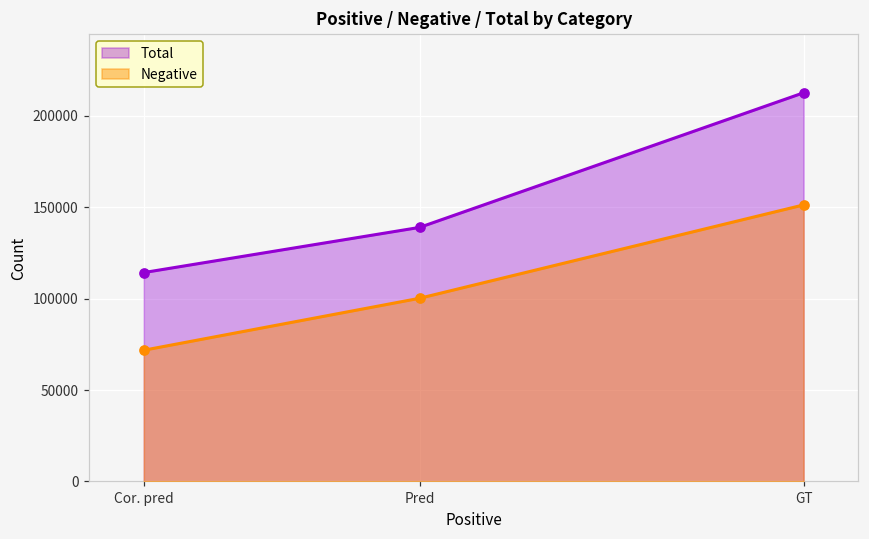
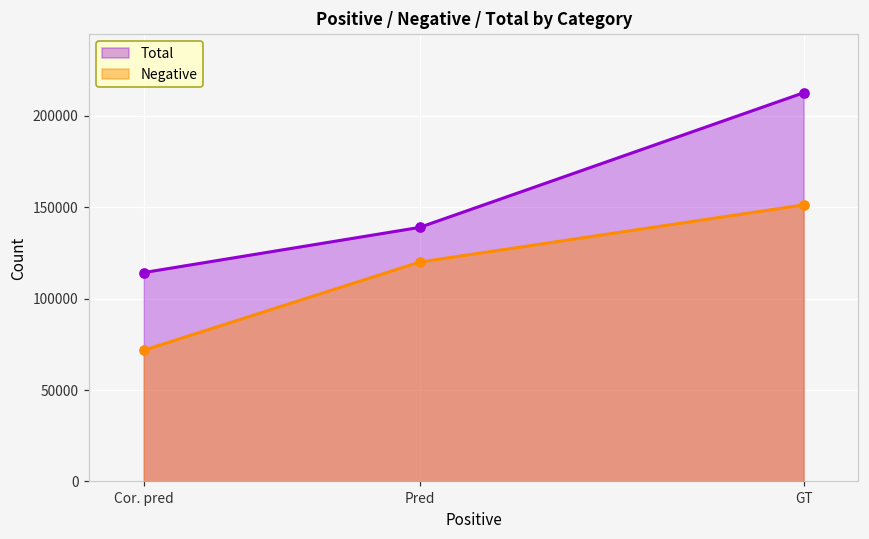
Negative, Pred: 100000 -> 120000
